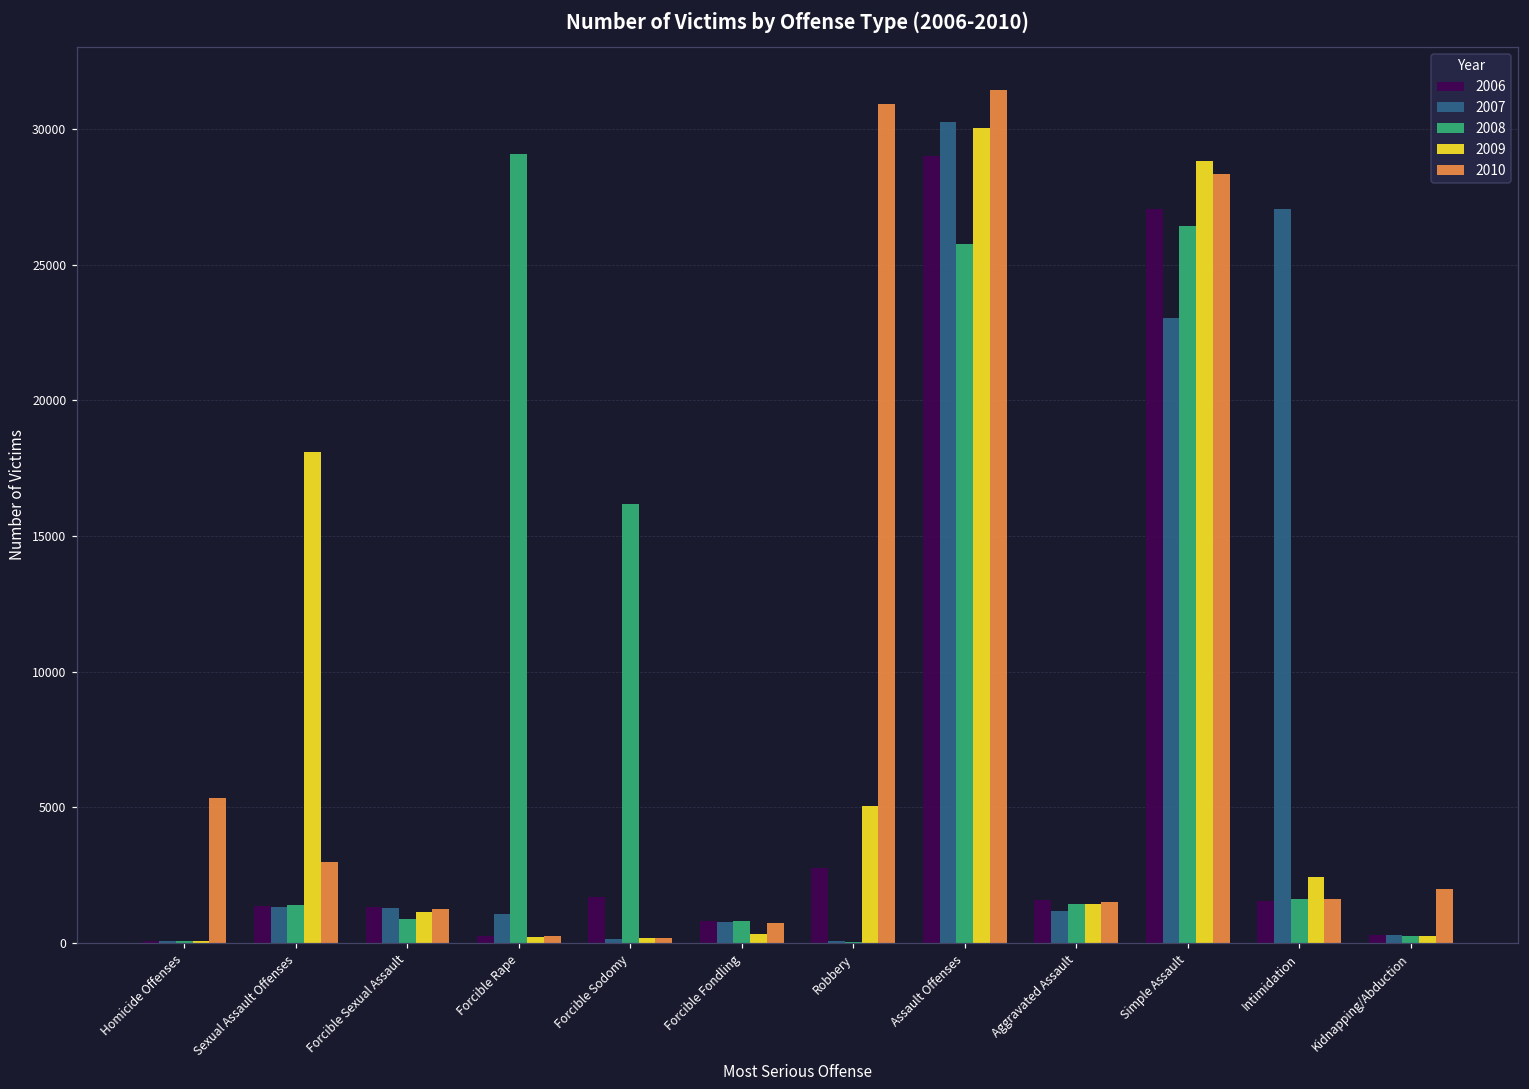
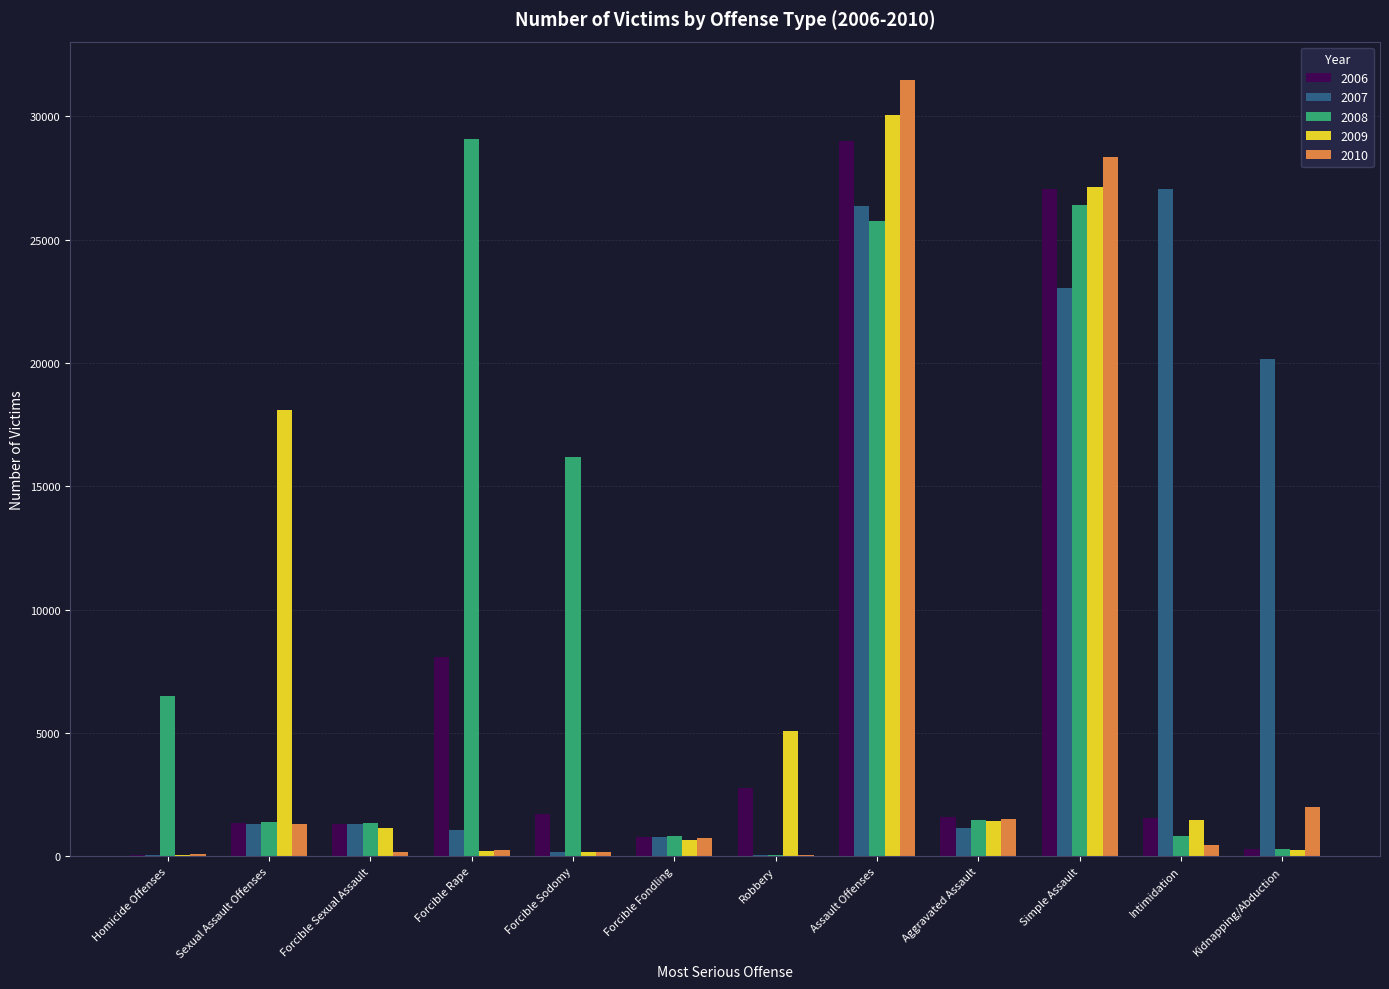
2008, Homicide Offenses: 100 -> 6500
2010, Homicide Offenses: 5300 -> 100
2010, Sexual Assault Offenses: 3000 -> 1300
2008, Forcible Sexual Assault: 900 -> 1300
2010, Forcible Sexual Assault: 1300 -> 200
2006, Forcible Rape: 300 -> 8100
2009, Forcible Fondling: 300 -> 700
2010, Robbery: 30900 -> 0
2007, Assault Offenses: 30200 -> 26400
2009, Simple Assault: 28800 -> 27100
2008, Intimidation: 1600 -> 800
2009, Intimidation: 2400 -> 1500
2010, Intimidation: 1600 -> 500
2007, Kidnapping/Abduction: 300 -> 20200
